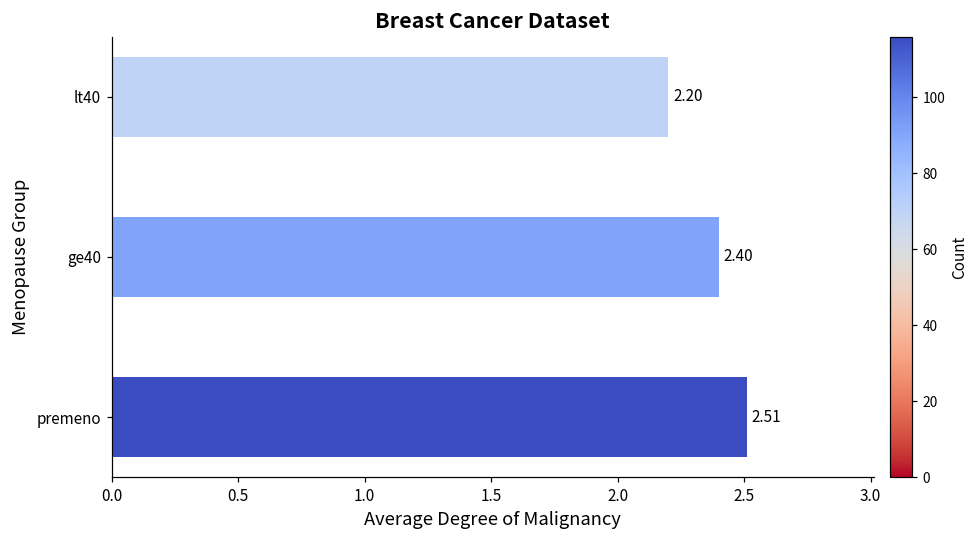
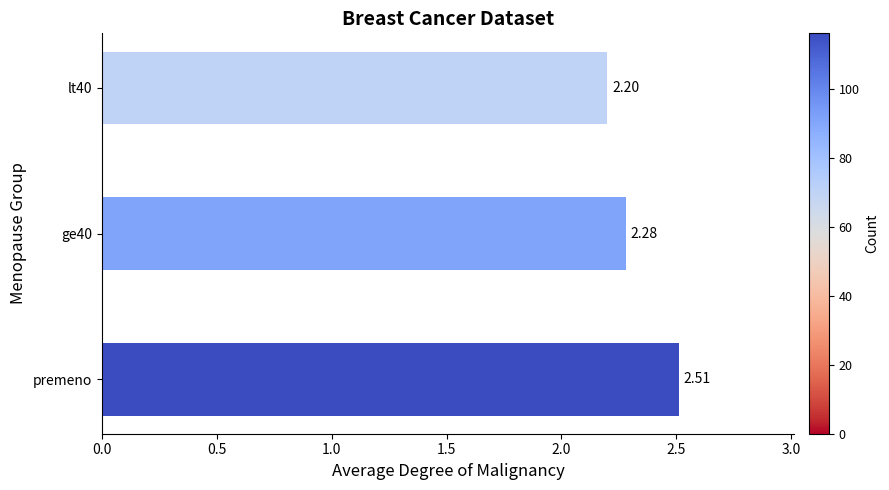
ge40: 2.40 -> 2.28
